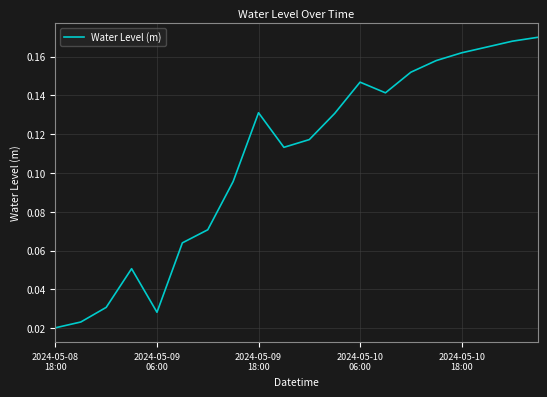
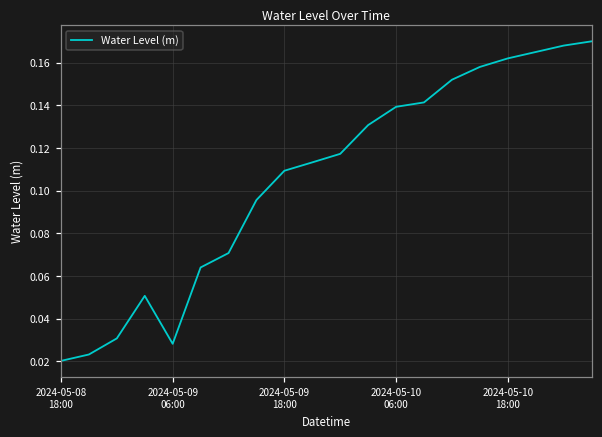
2024-05-09 18:00: 0.131 -> 0.109
2024-05-10 06:00: 0.147 -> 0.139
